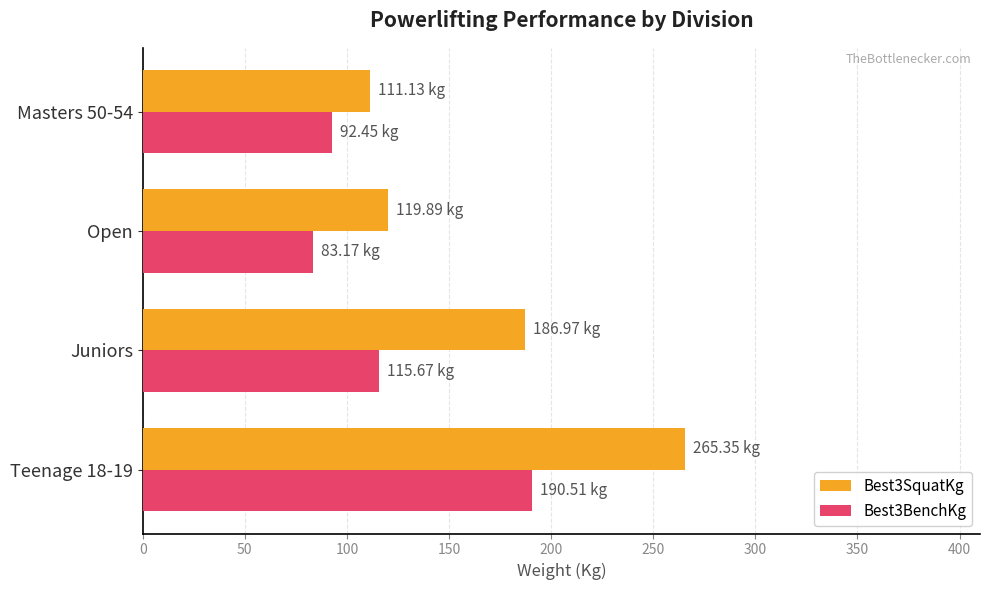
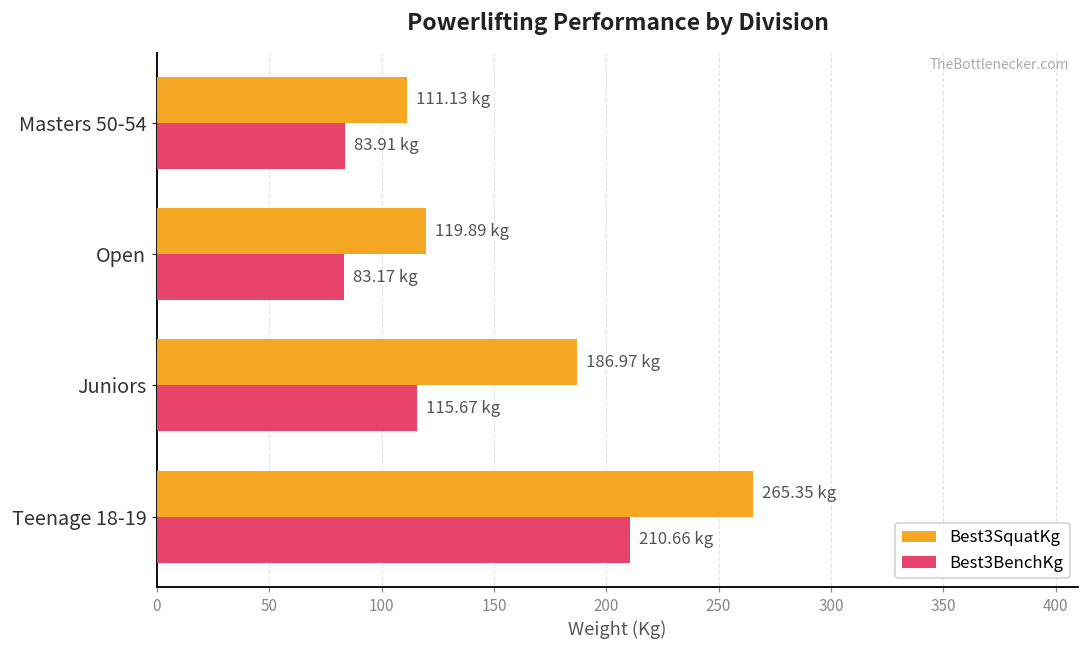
Best3BenchKg, Masters 50-54: 92.45 -> 83.91
Best3BenchKg, Teenage 18-19: 190.51 -> 210.66
